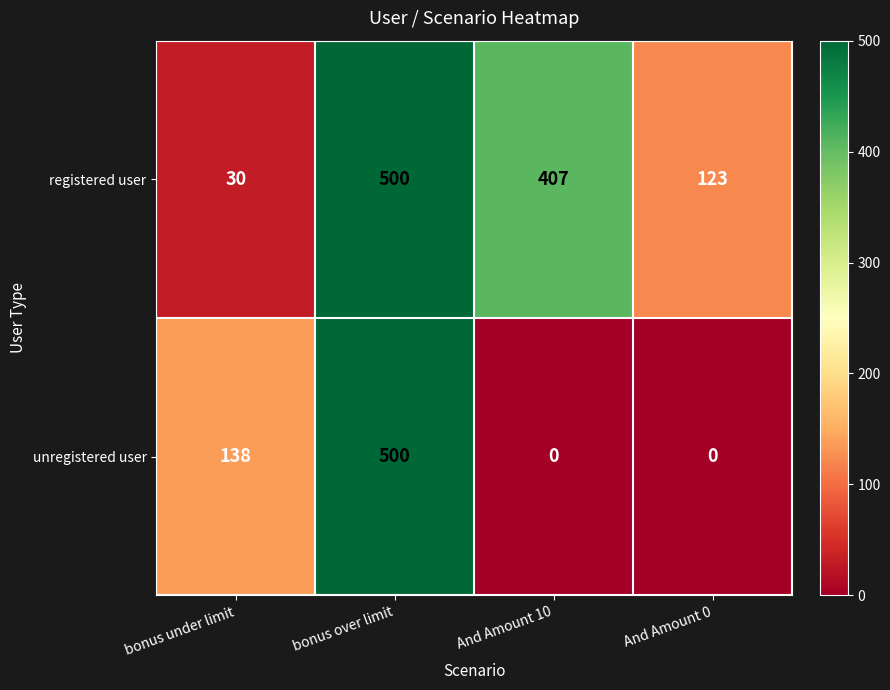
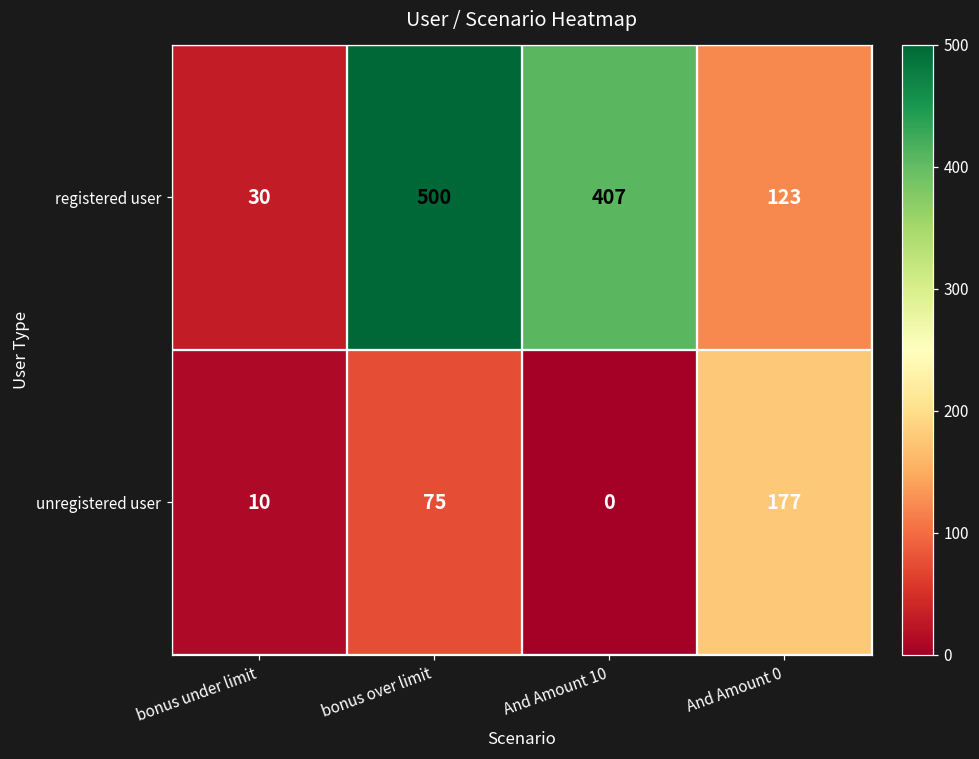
unregistered user, bonus under limit: 138 -> 10
unregistered user, bonus over limit: 500 -> 75
unregistered user, And Amount 0: 0 -> 177
